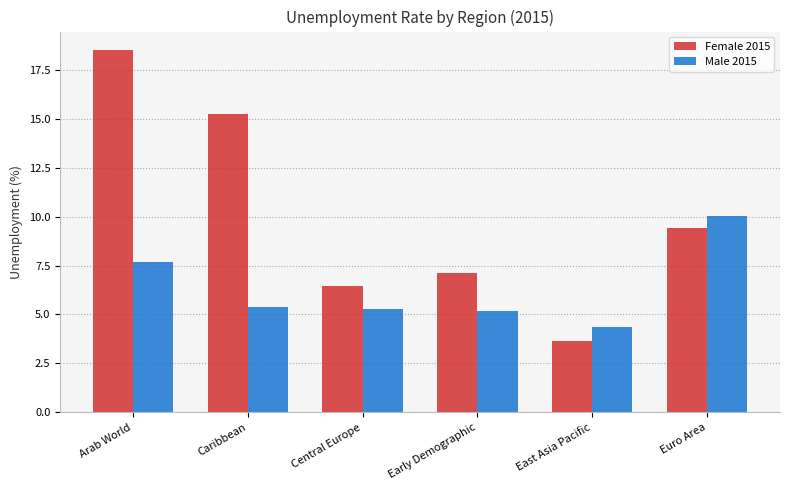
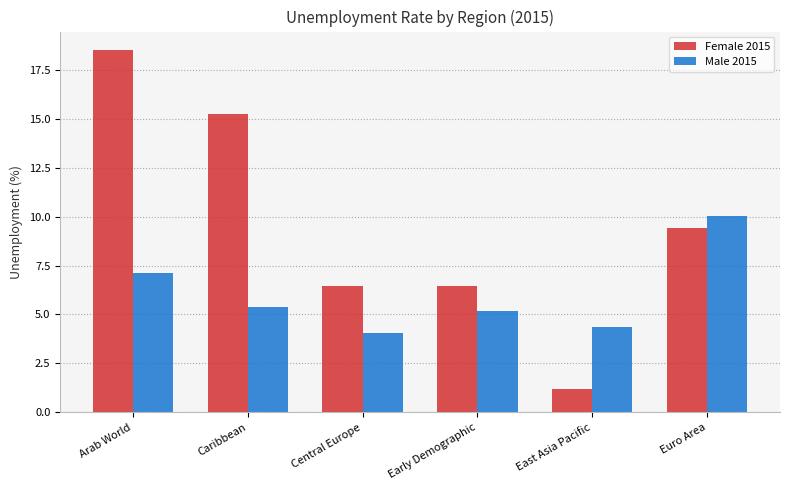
Male 2015, Arab World: 7.7 -> 7.1
Male 2015, Central Europe: 5.3 -> 4.0
Female 2015, Early Demographic: 7.1 -> 6.4
Female 2015, East Asia Pacific: 3.7 -> 1.2
